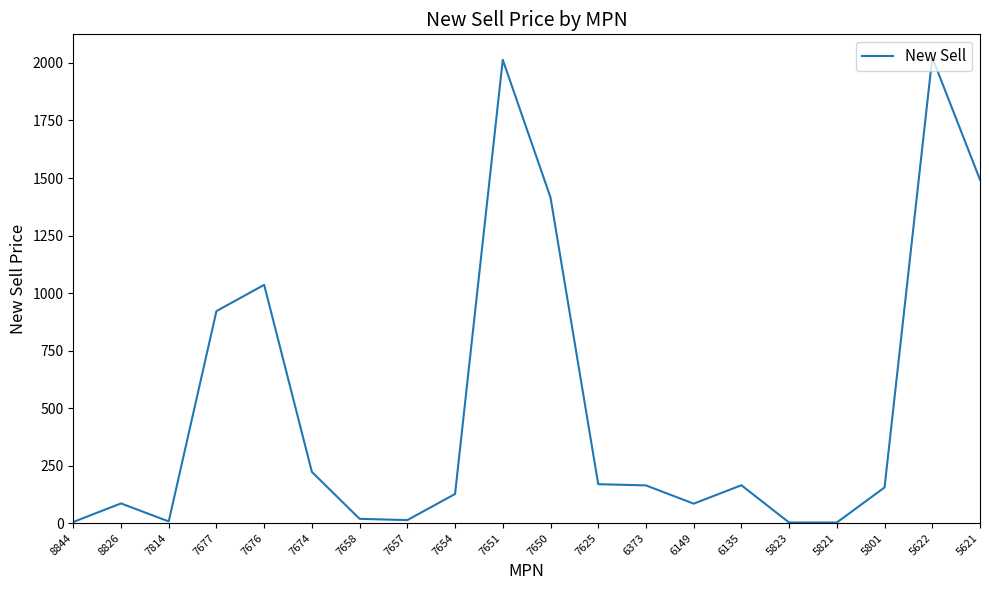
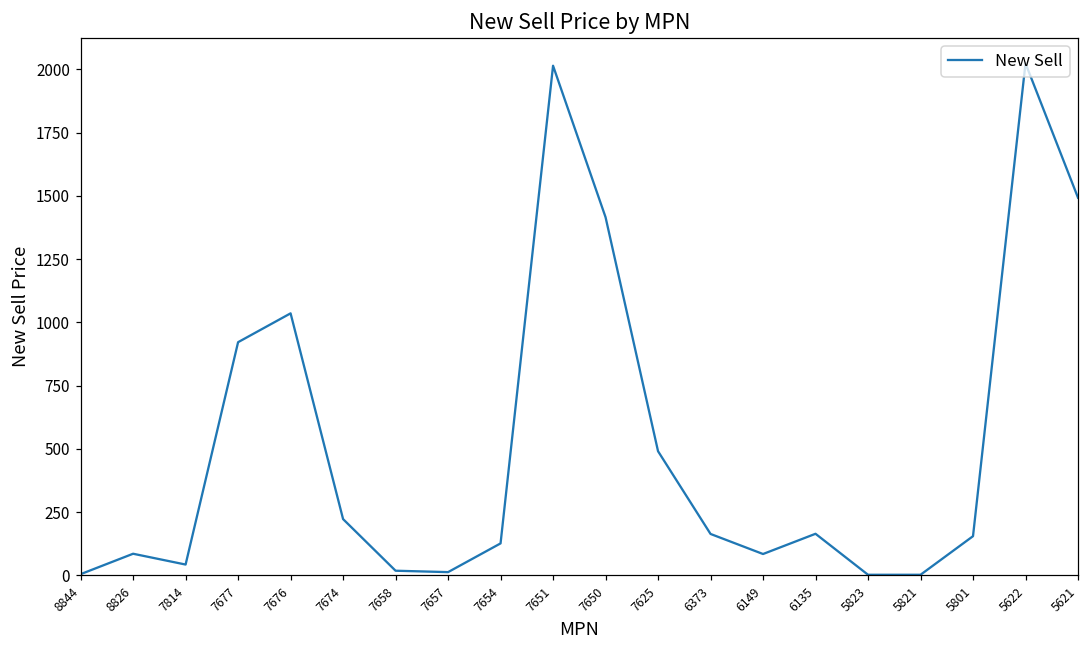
7814: 10 -> 40
7625: 170 -> 490
